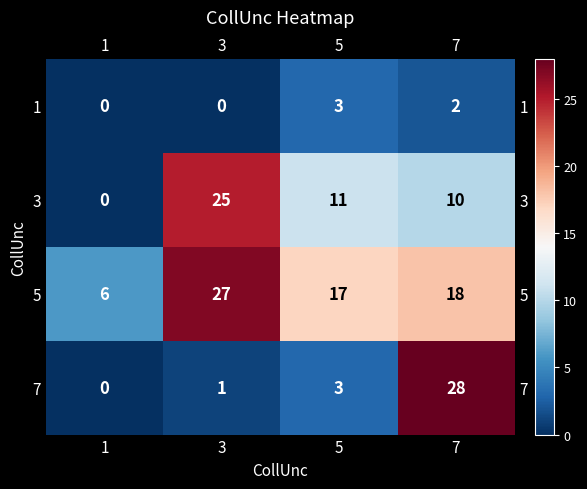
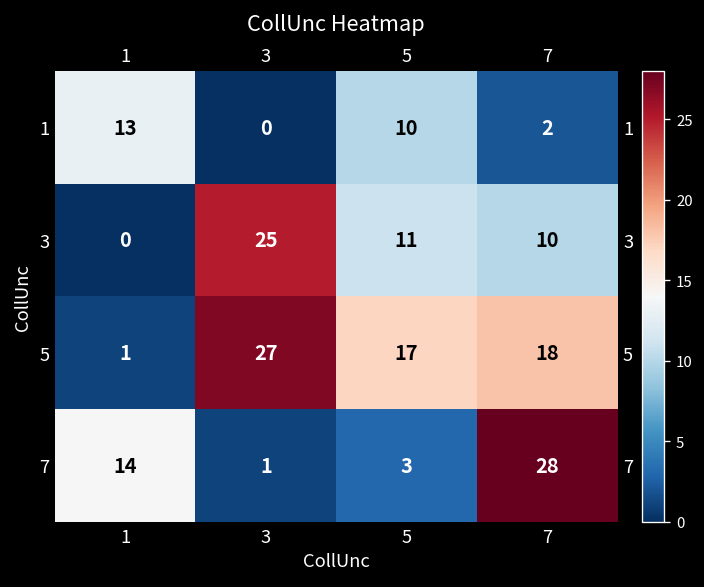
1, 1: 0 -> 13
1, 5: 3 -> 10
5, 1: 6 -> 1
7, 1: 0 -> 14
